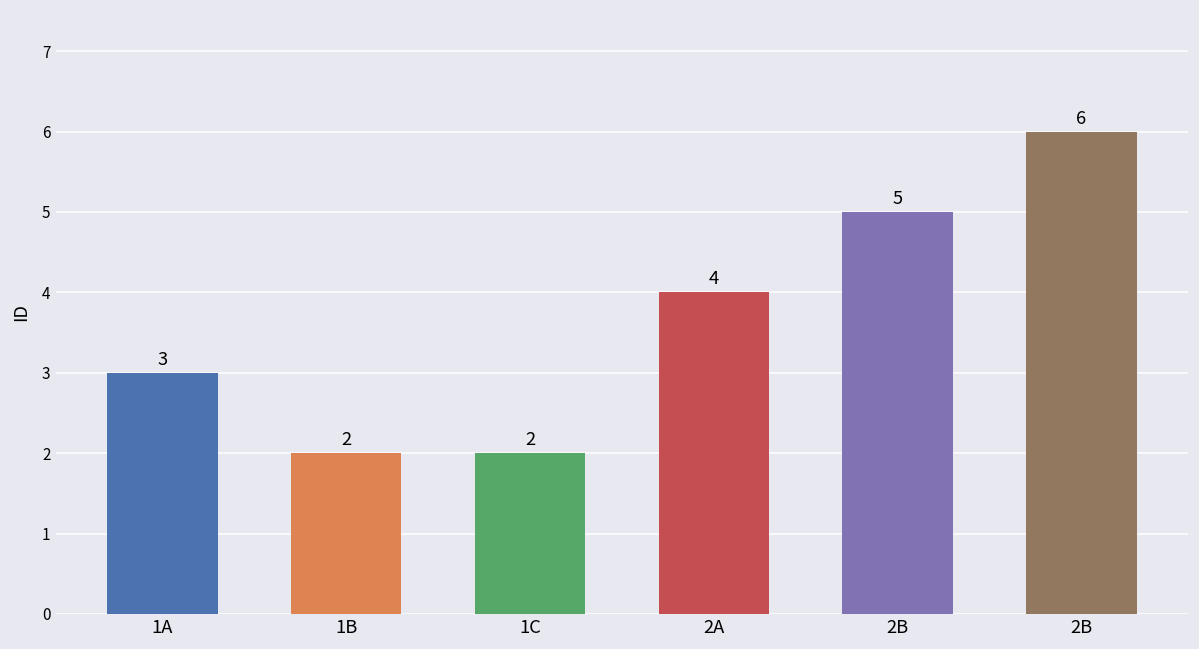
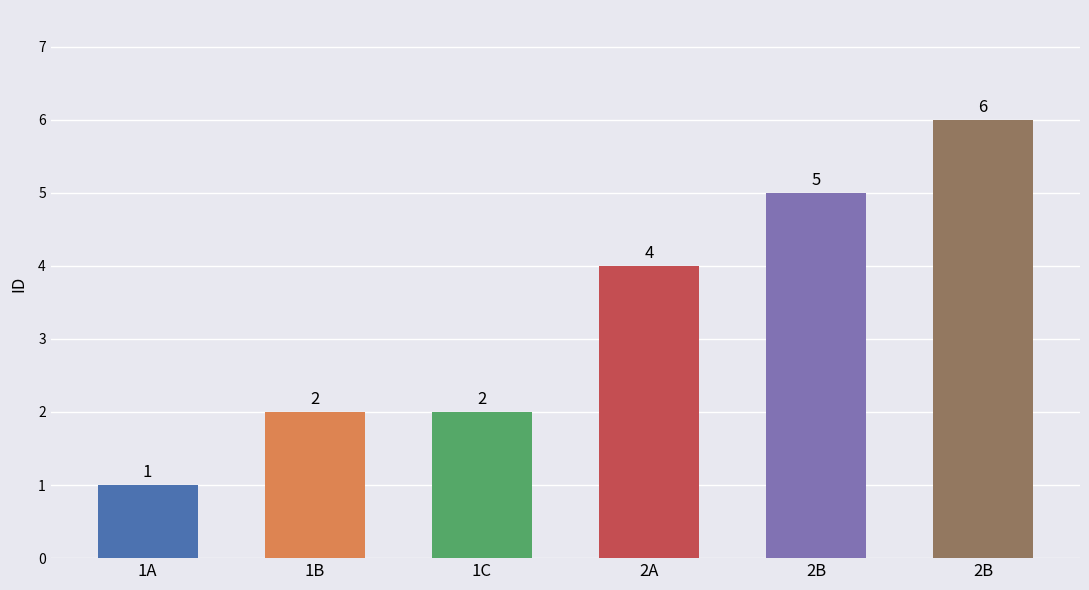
1A: 3 -> 1
